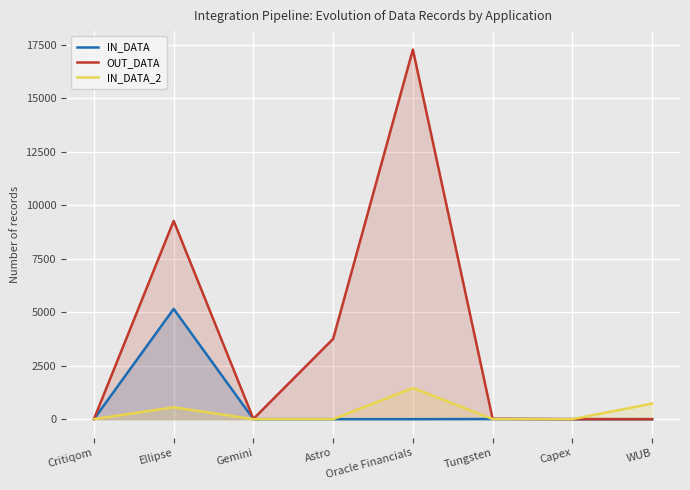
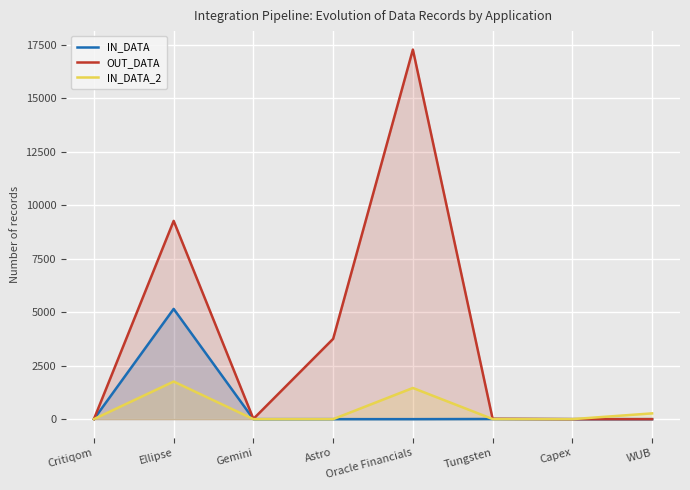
IN_DATA_2, Ellipse: 600 -> 1800
IN_DATA_2, WUB: 700 -> 300
